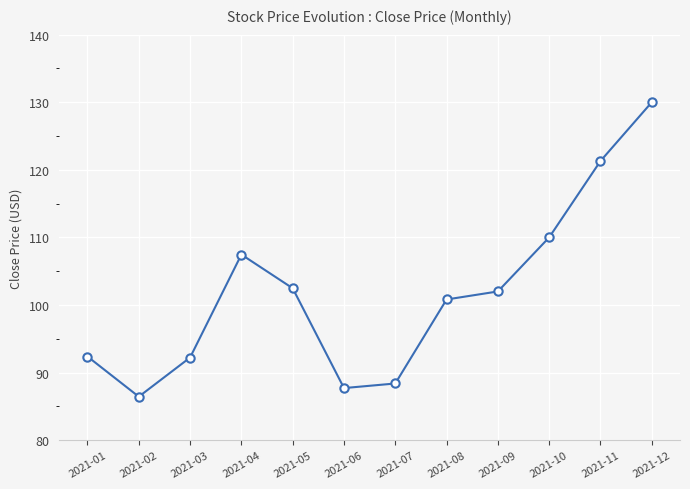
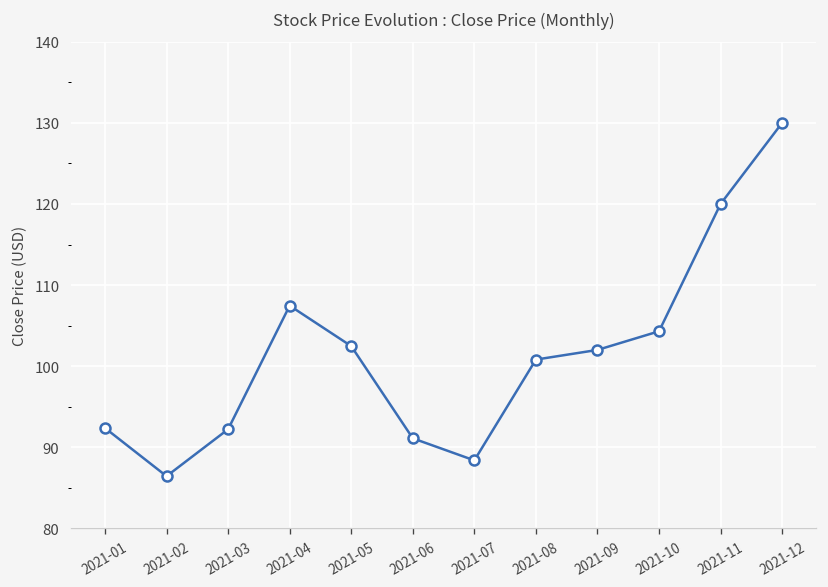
2021-06: 88 -> 91
2021-10: 110 -> 104
2021-11: 121 -> 120
